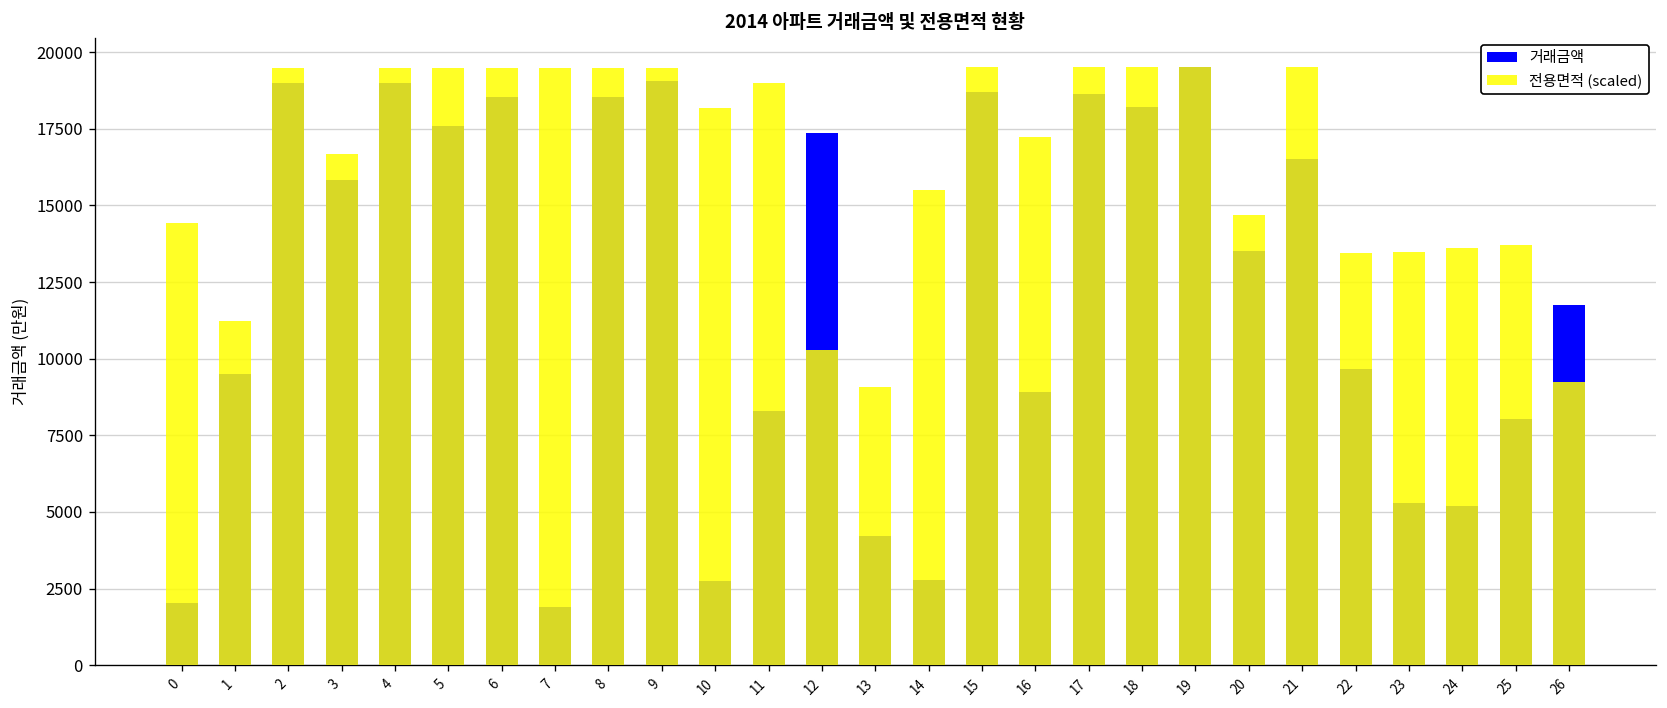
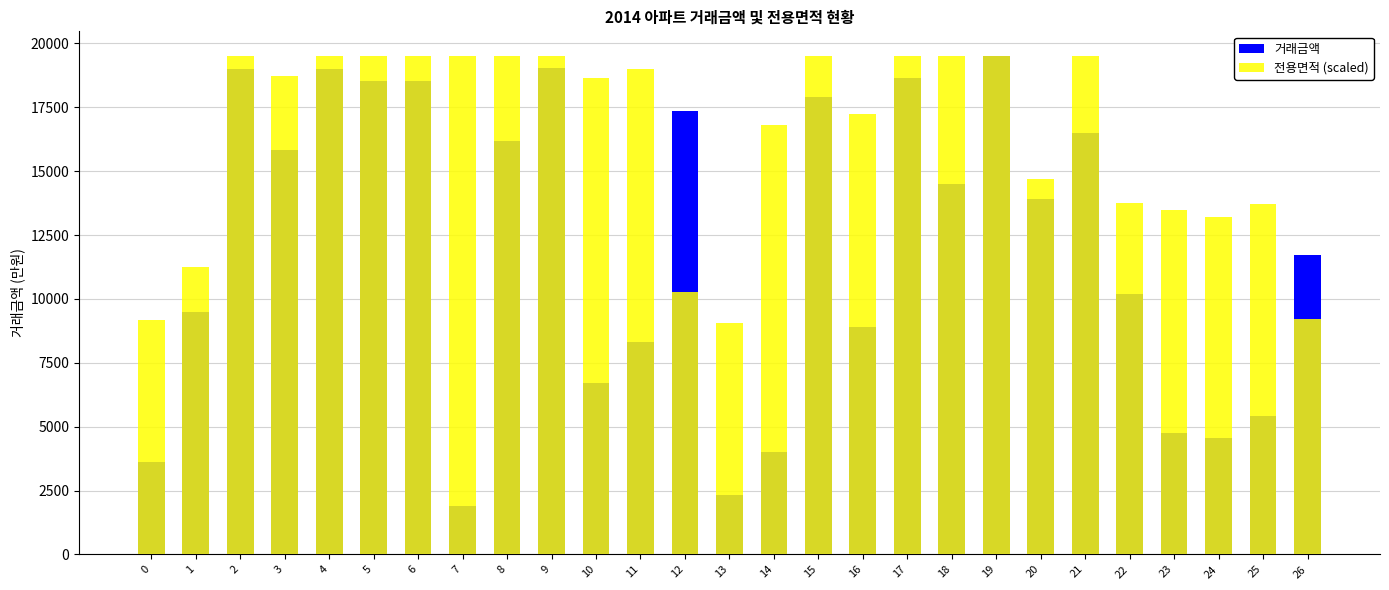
거래금액, 0: 2000 -> 3600
전용면적 (scaled), 0: 14400 -> 9200
전용면적 (scaled), 3: 16700 -> 18700
거래금액, 5: 17600 -> 18500
거래금액, 8: 18500 -> 16200
거래금액, 10: 2700 -> 6700
전용면적 (scaled), 10: 18200 -> 18700
거래금액, 13: 4200 -> 2300
거래금액, 14: 2800 -> 4000
전용면적 (scaled), 14: 15500 -> 16800
거래금액, 15: 18700 -> 17900
거래금액, 18: 18200 -> 14500
거래금액, 20: 13500 -> 13900
거래금액, 22: 9700 -> 10200
전용면적 (scaled), 22: 13500 -> 13800
거래금액, 23: 5300 -> 4700
거래금액, 24: 5200 -> 4500
전용면적 (scaled), 24: 13600 -> 13200
거래금액, 25: 8000 -> 5400
